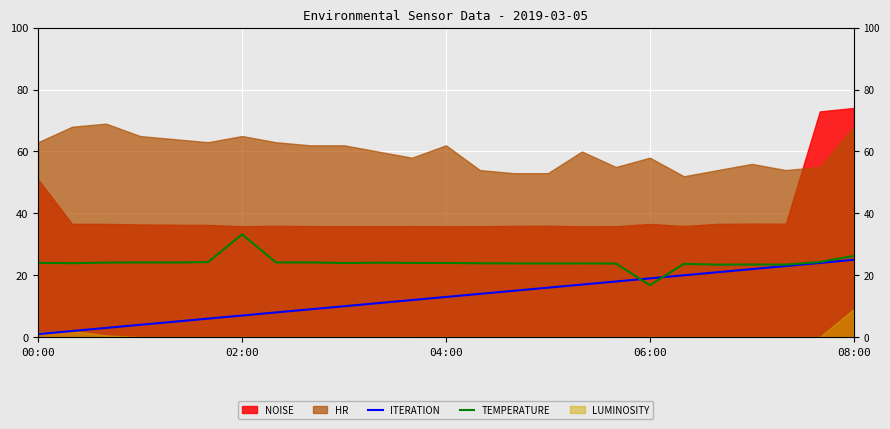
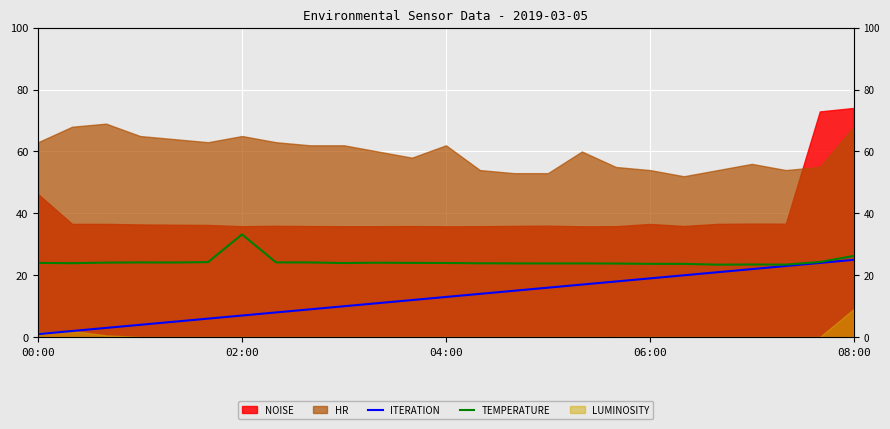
NOISE, 00:00: 51 -> 46
TEMPERATURE, 06:00: 17 -> 24
HR, 06:00: 58 -> 54
